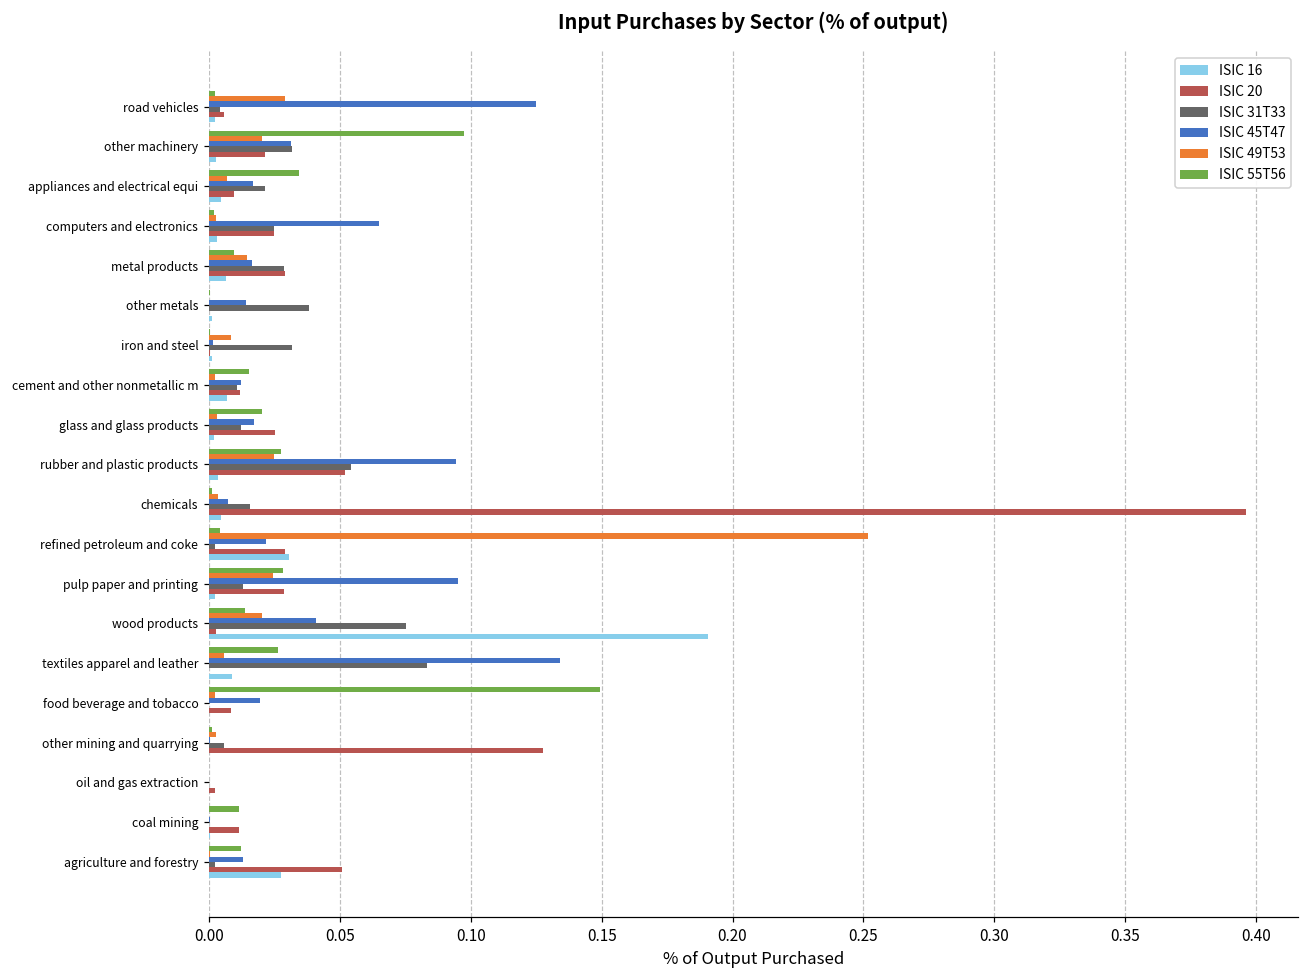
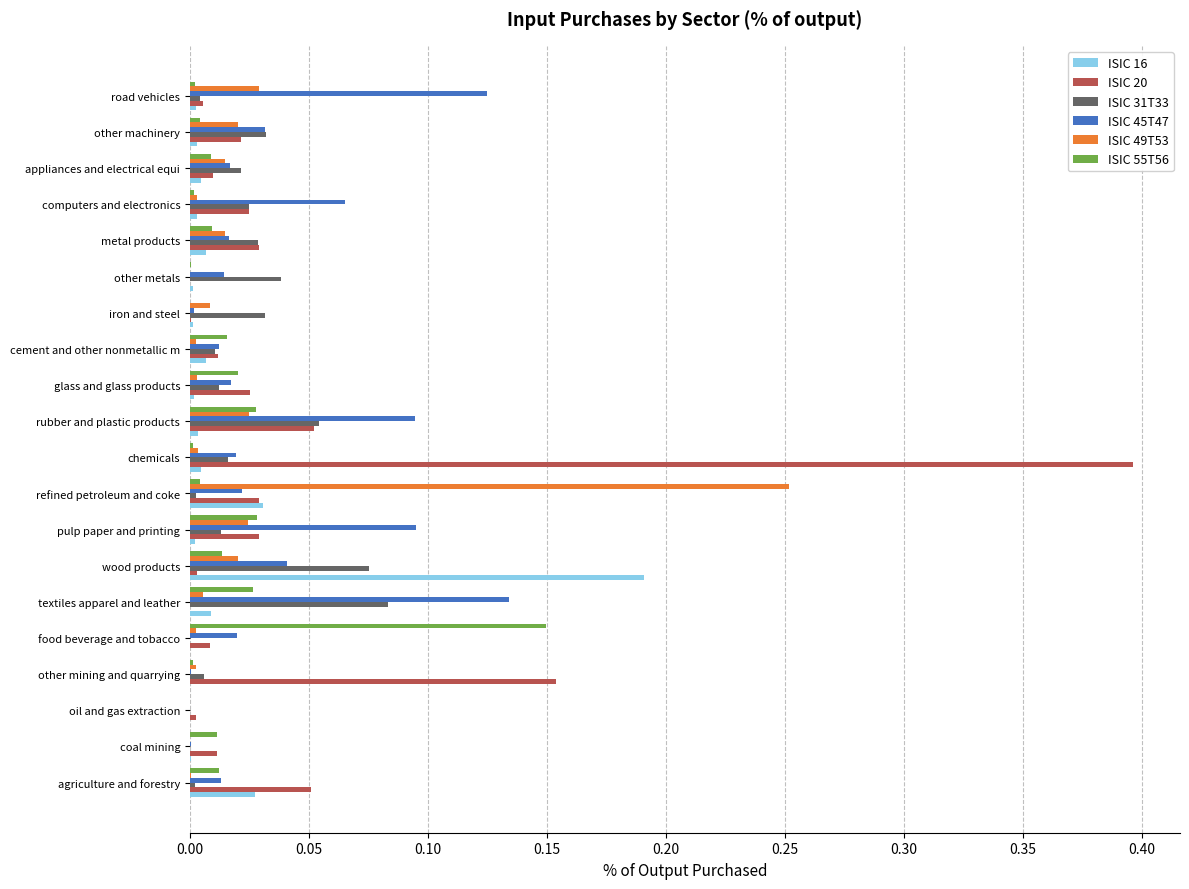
ISIC 55T56, other machinery: 0.098 -> 0.004
ISIC 55T56, appliances and electrical equi: 0.034 -> 0.009
ISIC 49T53, appliances and electrical equi: 0.007 -> 0.015
ISIC 45T47, chemicals: 0.007 -> 0.019
ISIC 20, other mining and quarrying: 0.128 -> 0.154
